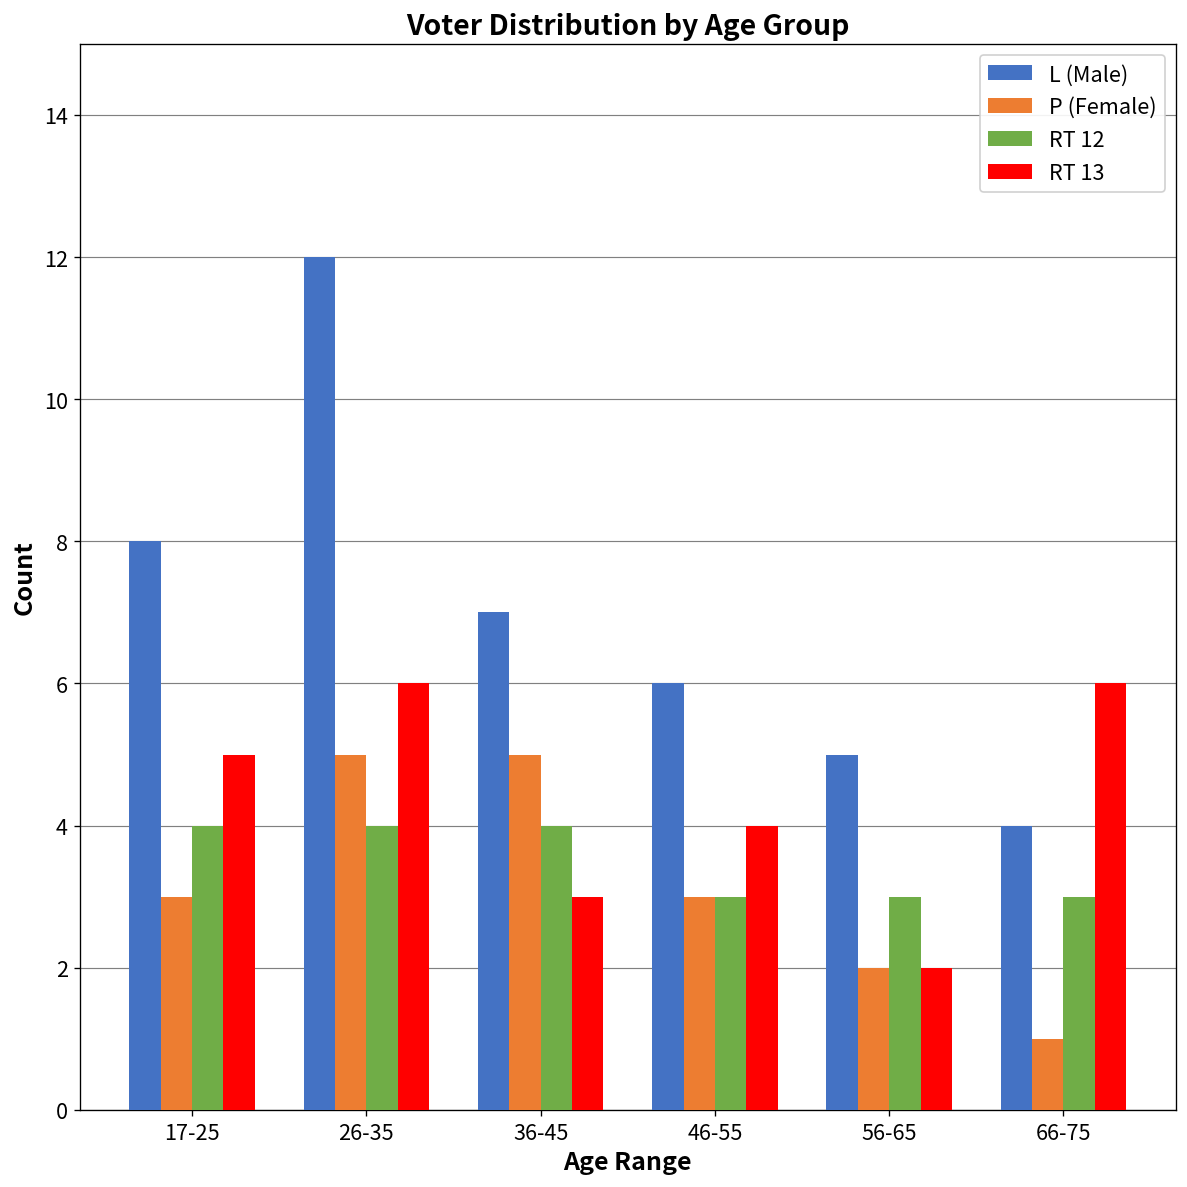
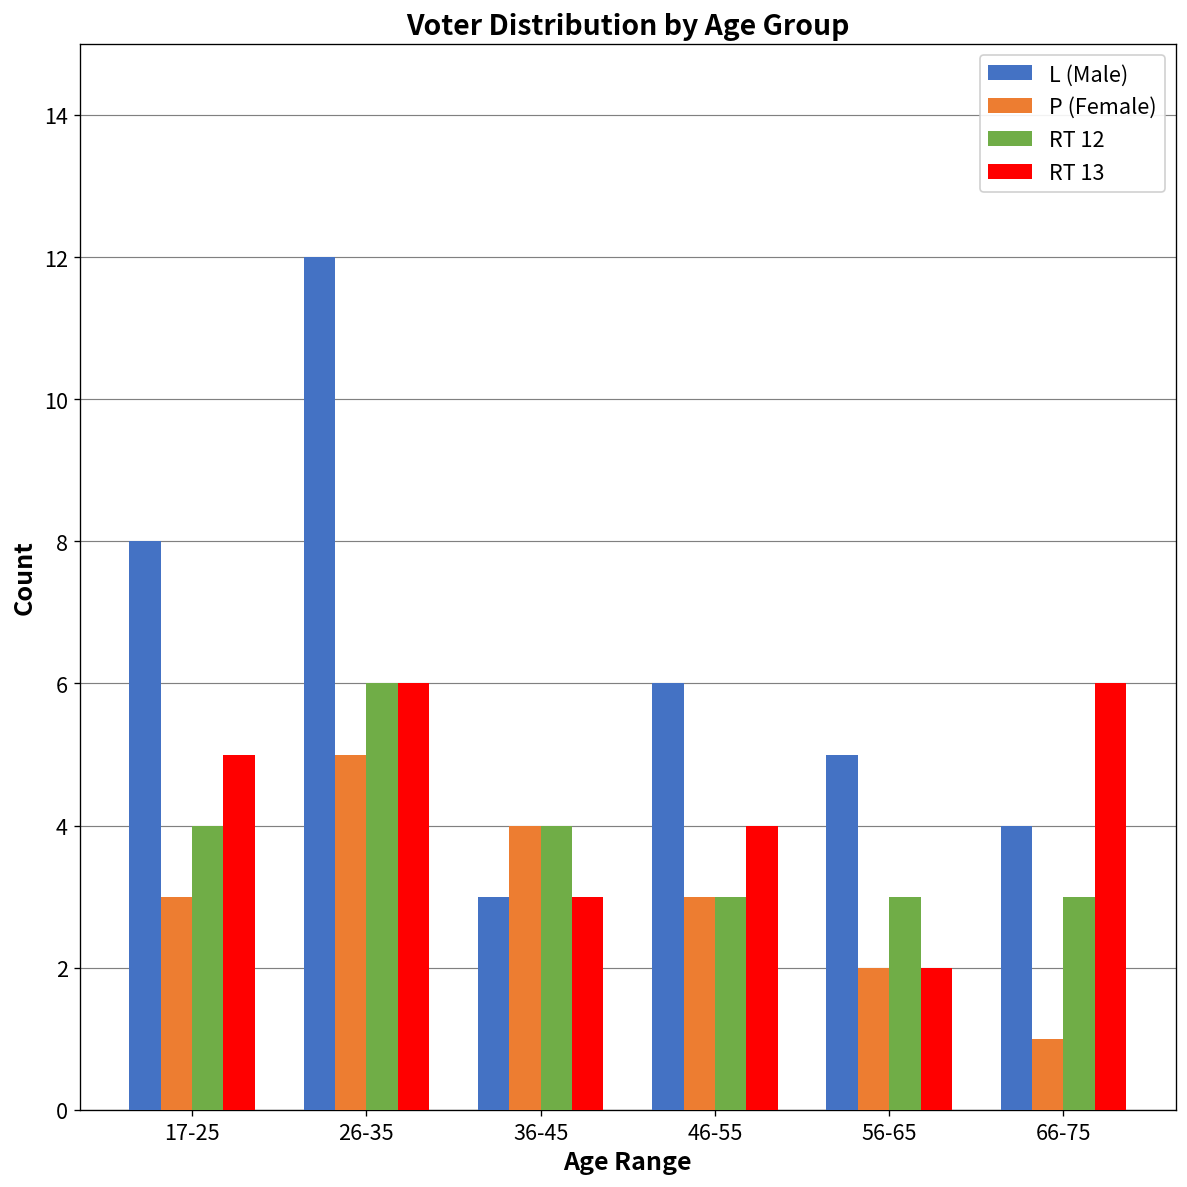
RT 12, 26-35: 4 -> 6
L (Male), 36-45: 7 -> 3
P (Female), 36-45: 5 -> 4
